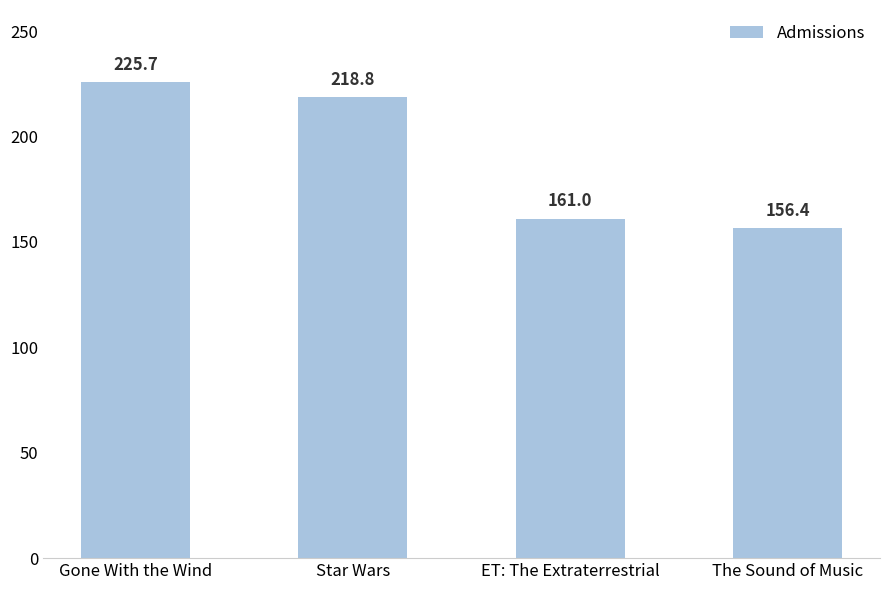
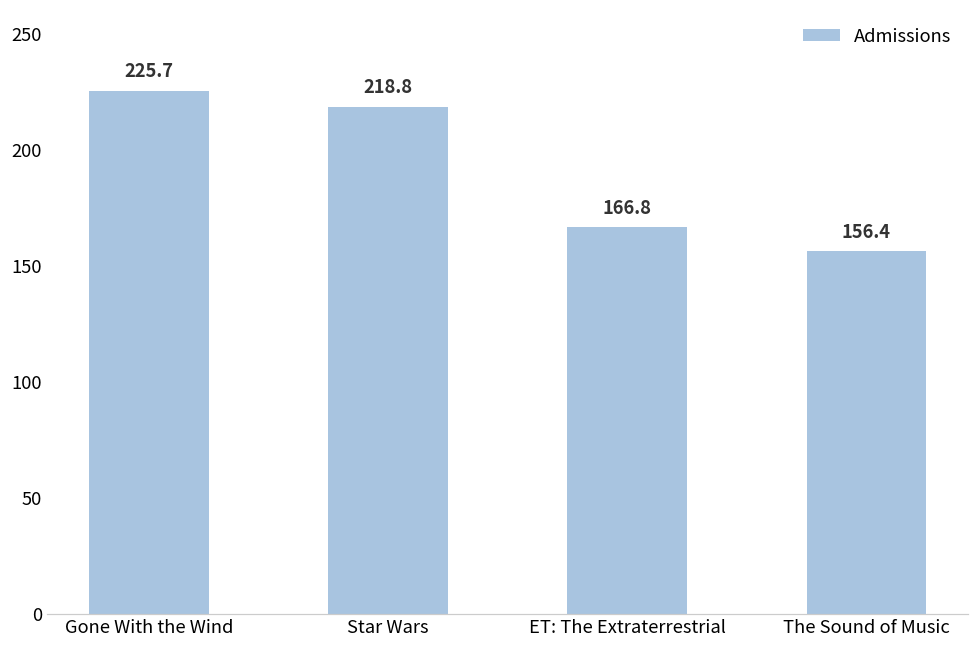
ET: The Extraterrestrial: 161.0 -> 166.8
